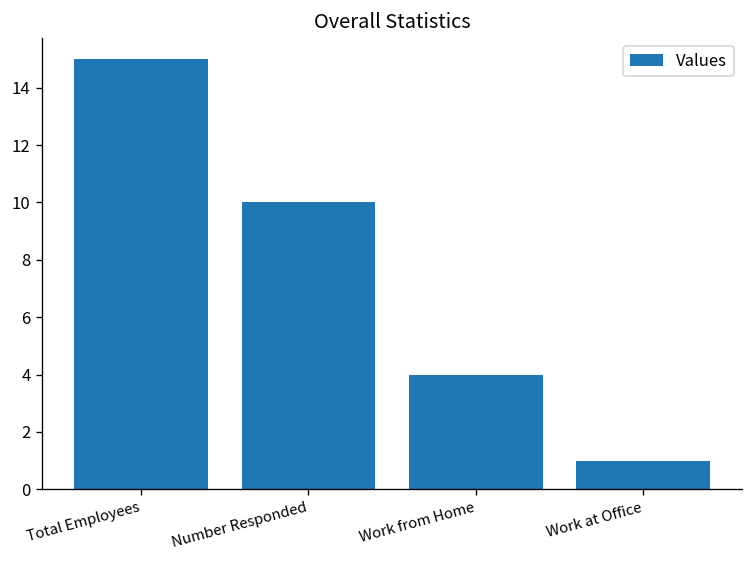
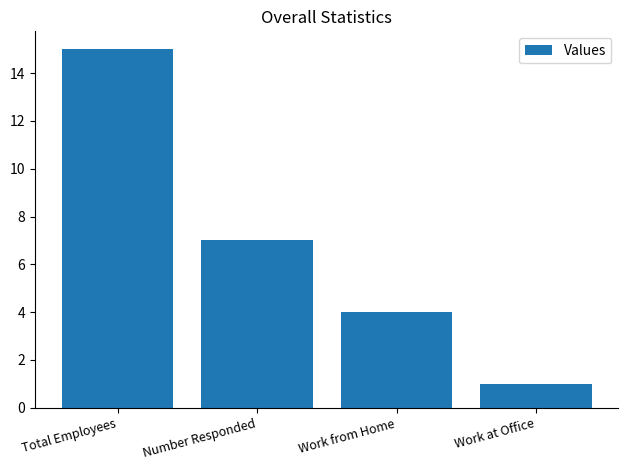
Number Responded: 10 -> 7
